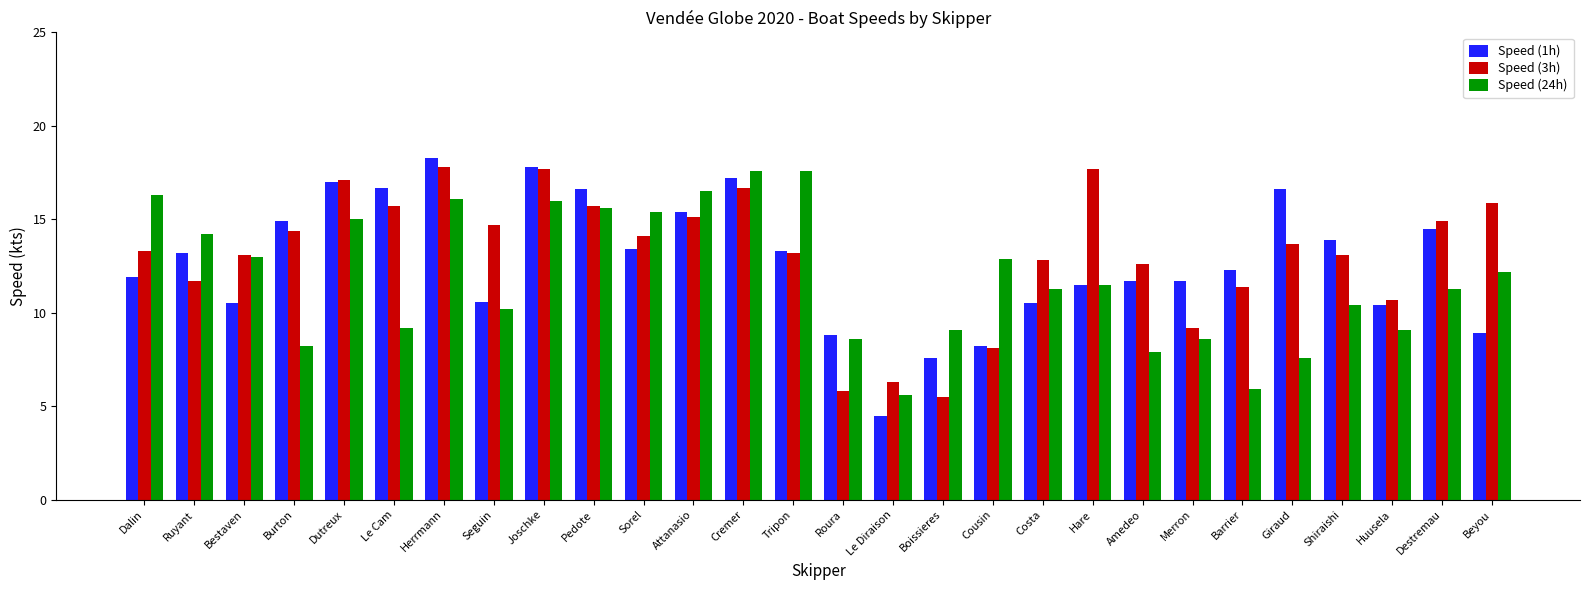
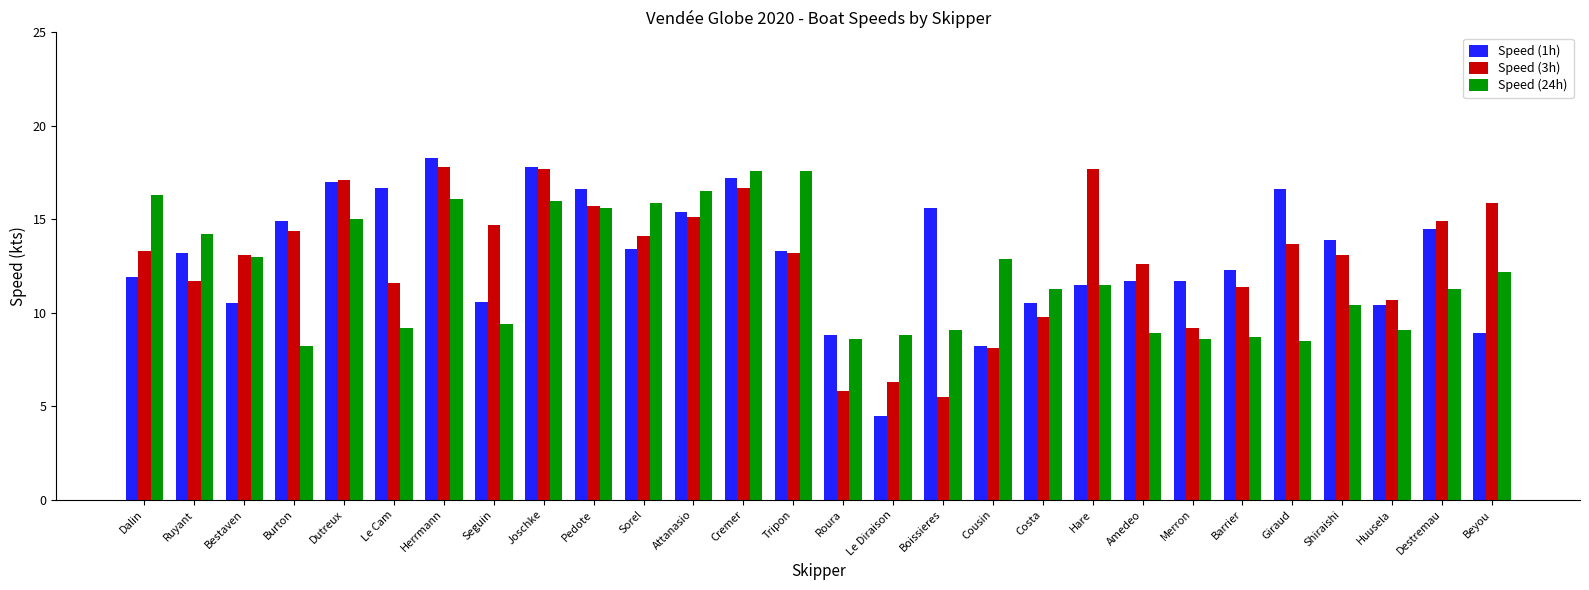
Speed (3h), Le Cam: 15.7 -> 11.6
Speed (24h), Seguin: 10.2 -> 9.4
Speed (24h), Sorel: 15.4 -> 15.9
Speed (24h), Le Diraison: 5.6 -> 8.8
Speed (1h), Boissieres: 7.6 -> 15.6
Speed (3h), Costa: 12.8 -> 9.8
Speed (24h), Amedeo: 7.9 -> 8.9
Speed (24h), Barrier: 5.9 -> 8.7
Speed (24h), Giraud: 7.6 -> 8.5
